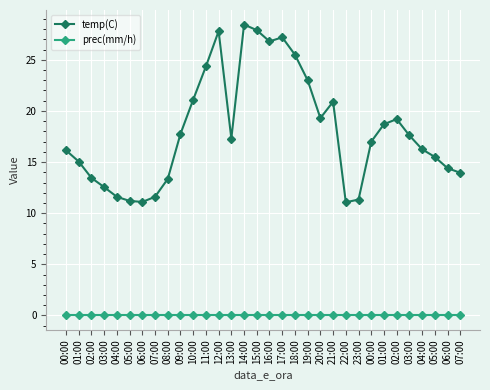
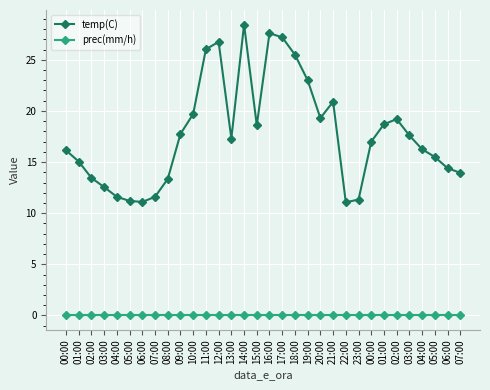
temp(C), 10:00: 21.1 -> 19.7
temp(C), 11:00: 24.4 -> 26.0
temp(C), 12:00: 27.8 -> 26.8
temp(C), 15:00: 27.9 -> 18.6
temp(C), 16:00: 26.8 -> 27.6
